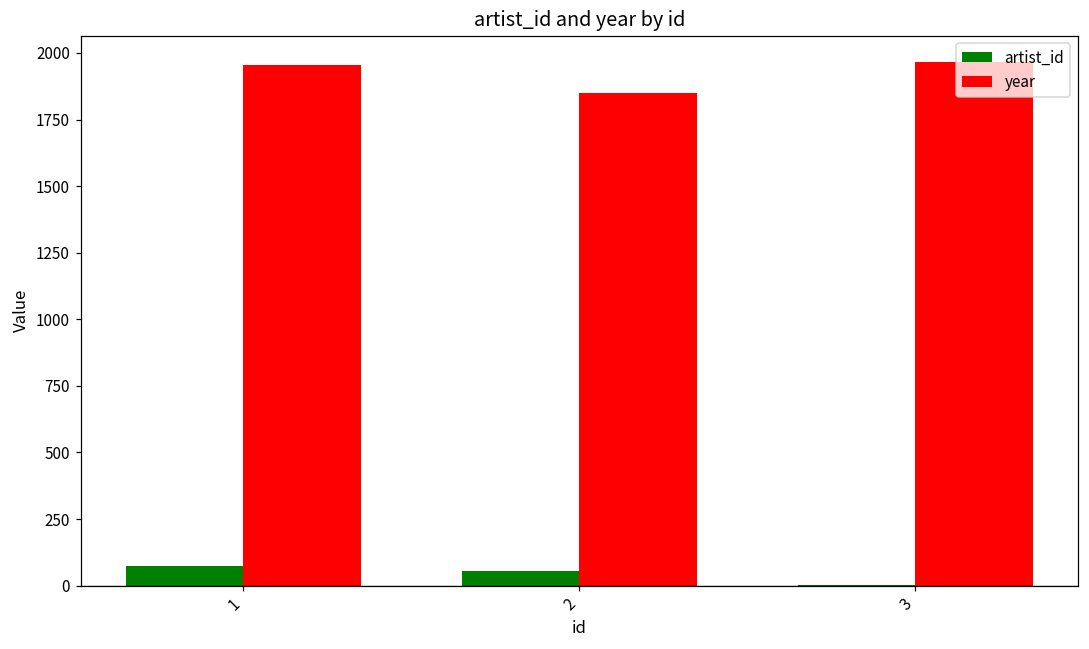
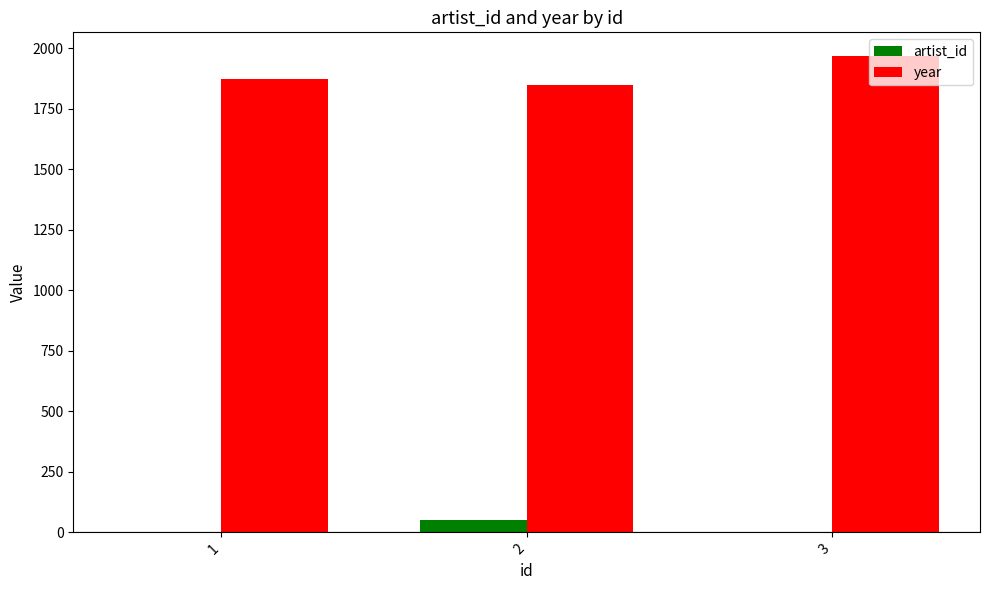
artist_id, 1: 80 -> 0
year, 1: 1950 -> 1870
